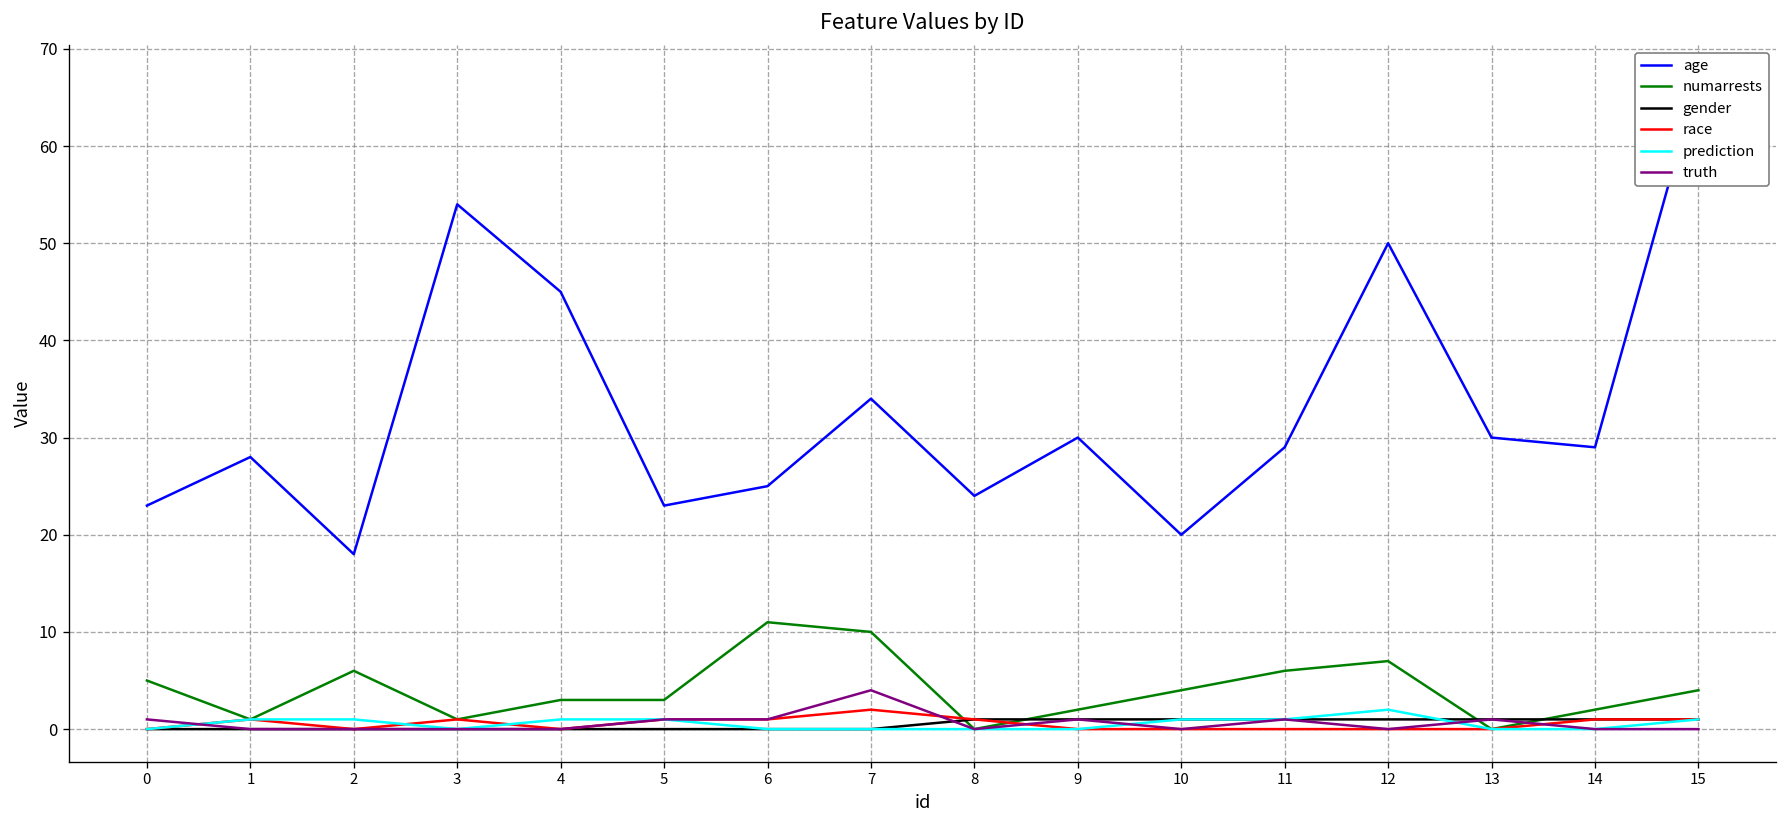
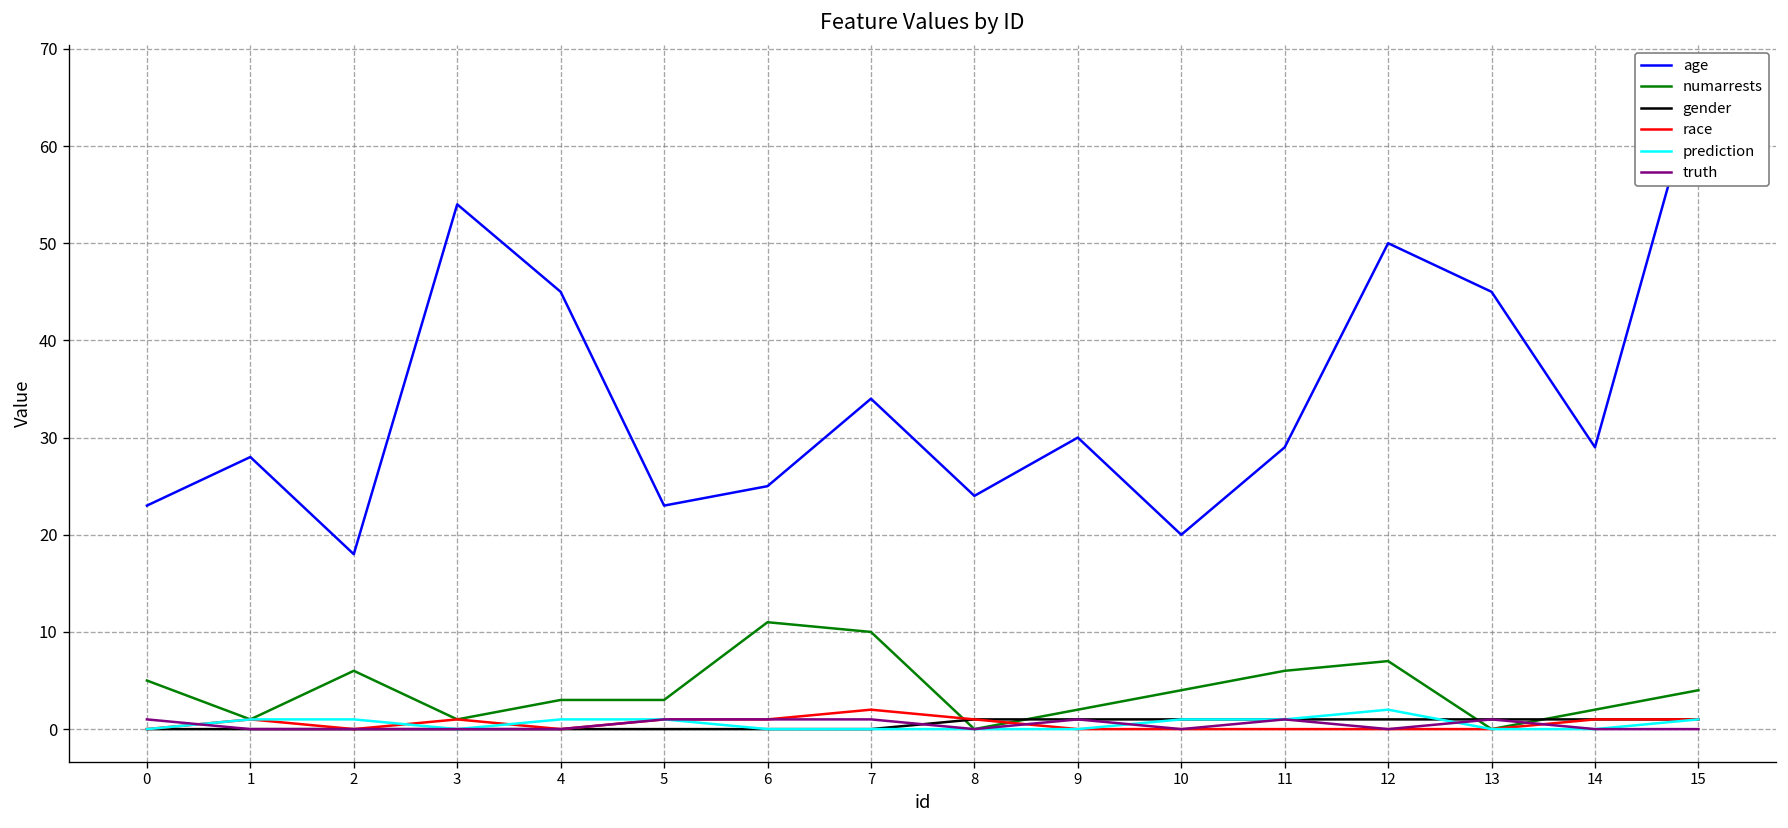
truth, 7: 4 -> 1
age, 13: 30 -> 45
